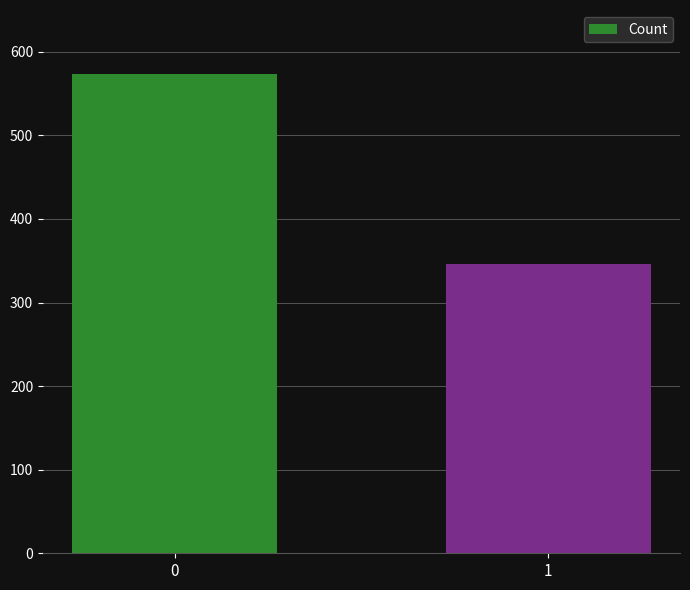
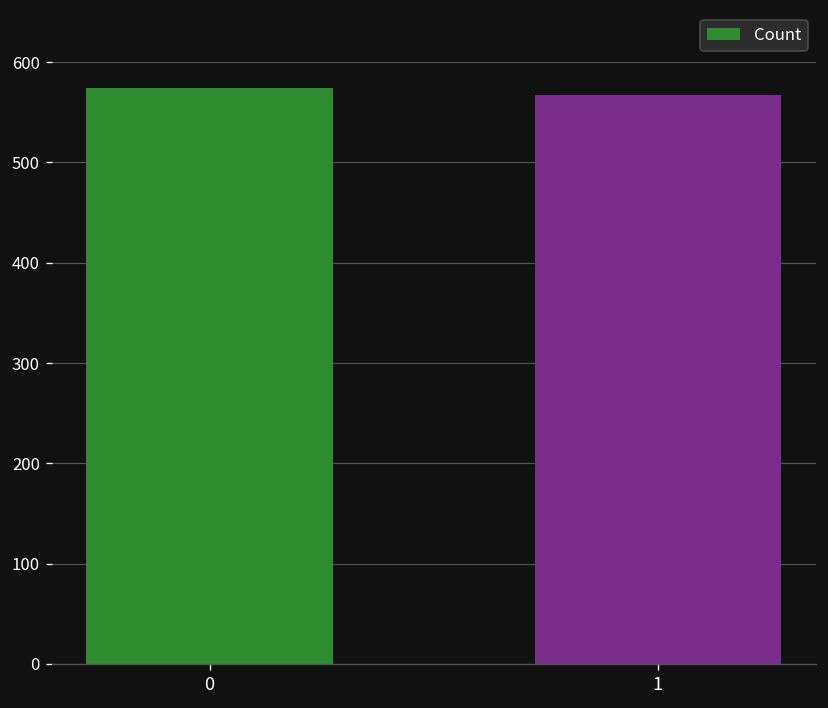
1: 350 -> 570
